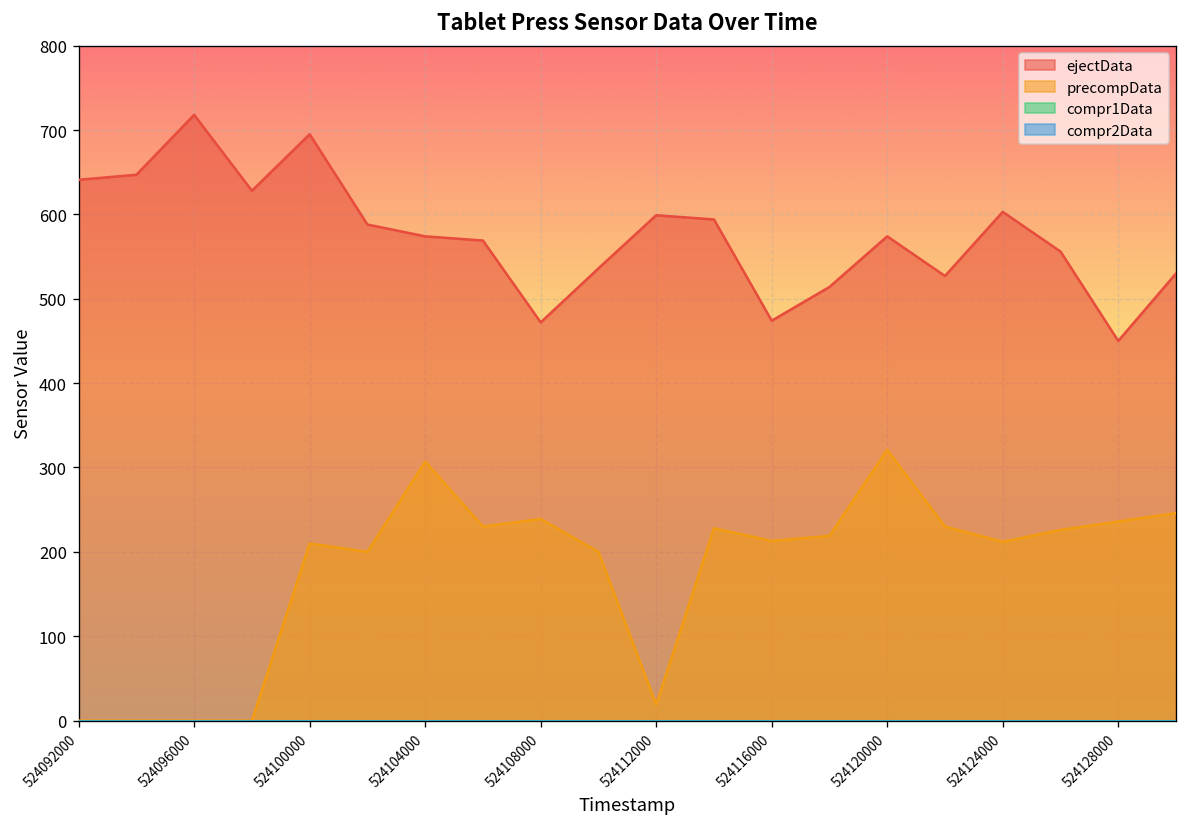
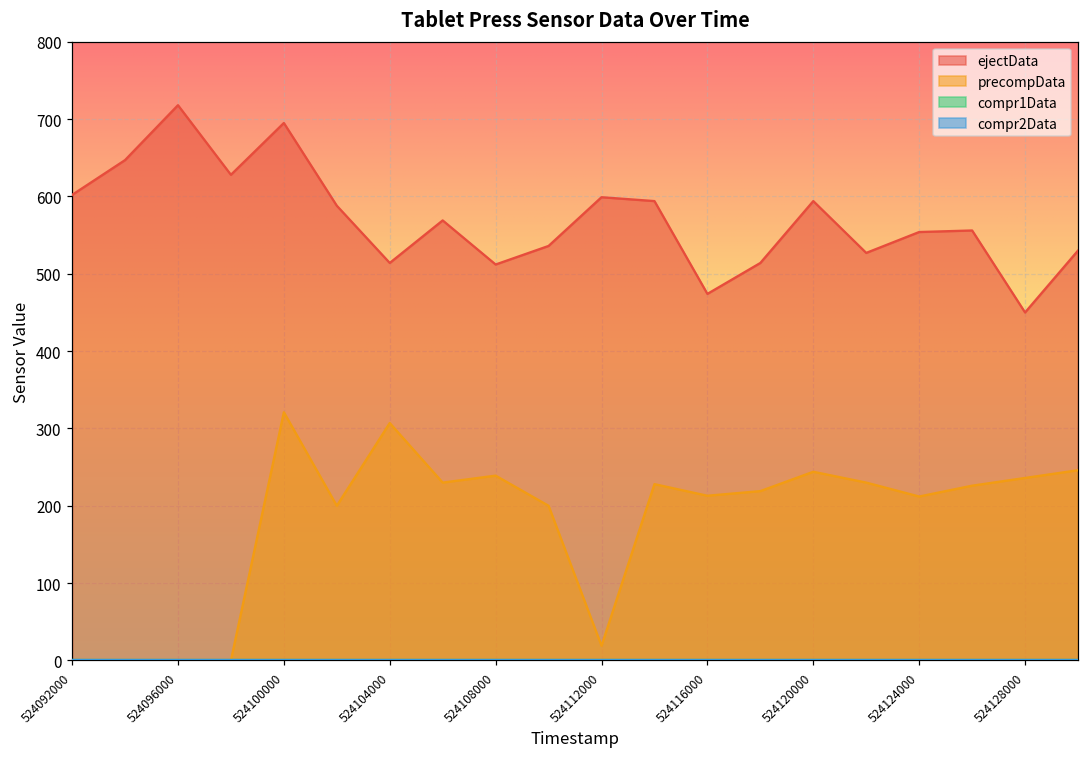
ejectData, 524092000: 640 -> 600
precompData, 524100000: 210 -> 320
ejectData, 524104000: 570 -> 510
ejectData, 524108000: 470 -> 510
ejectData, 524120000: 570 -> 590
precompData, 524120000: 320 -> 240
ejectData, 524124000: 600 -> 550
